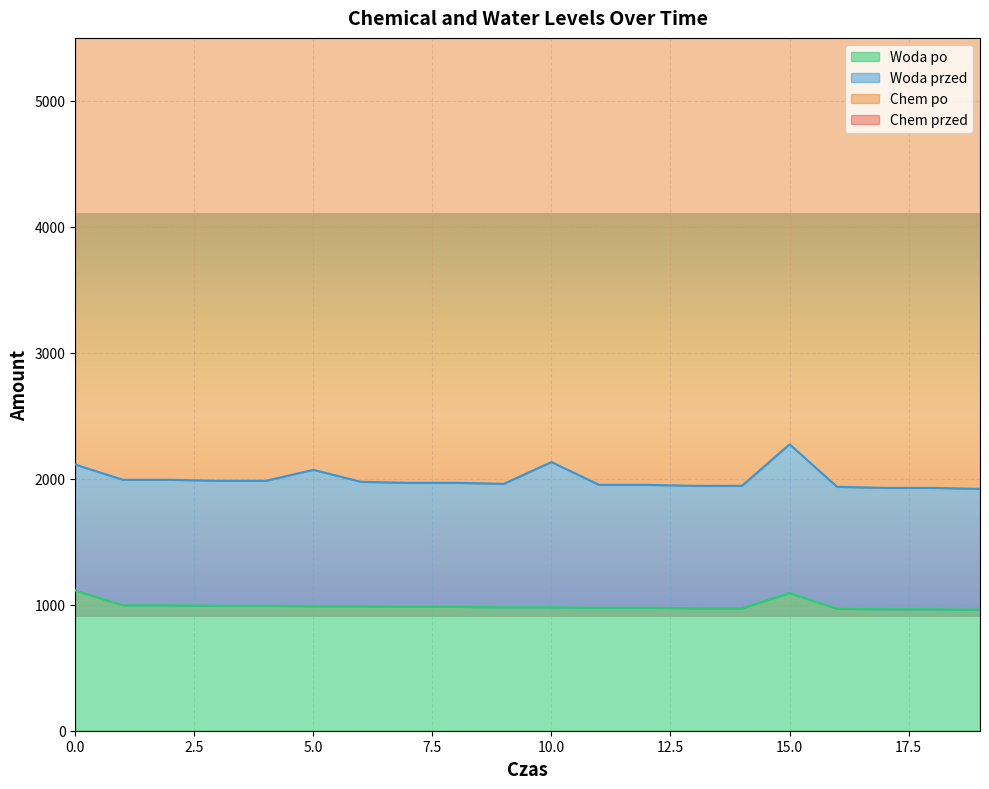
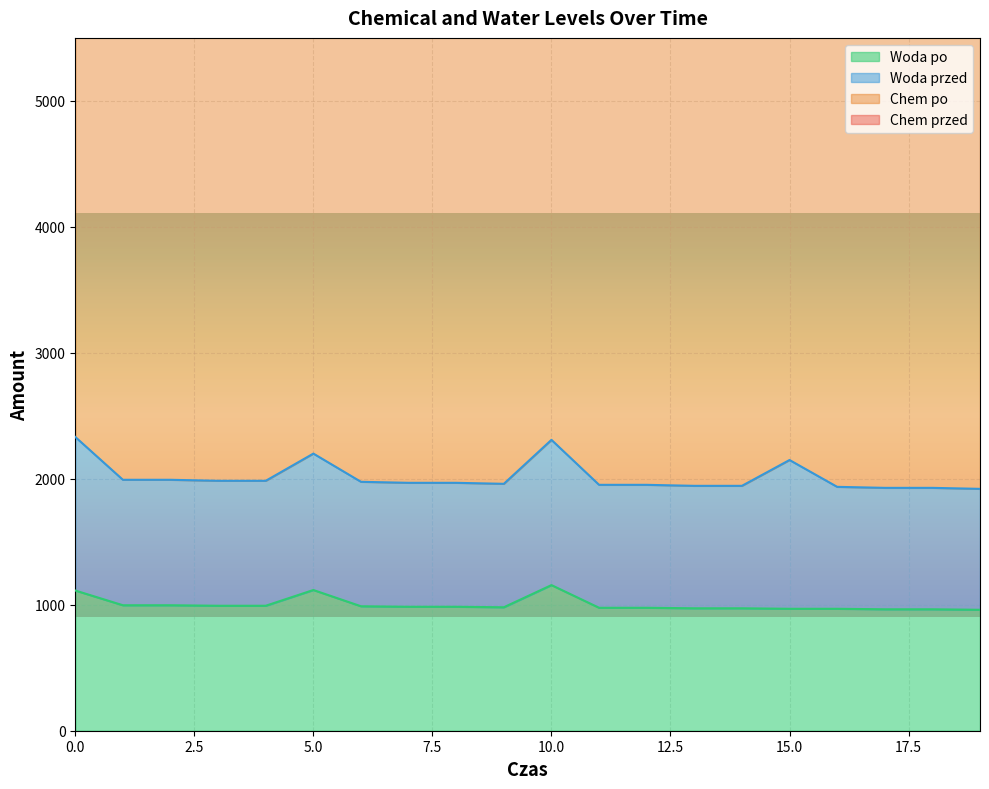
Woda przed, 0.0: 1000 -> 1220
Woda po, 5.0: 990 -> 1120
Woda po, 10.0: 980 -> 1160
Woda po, 15.0: 1090 -> 970
